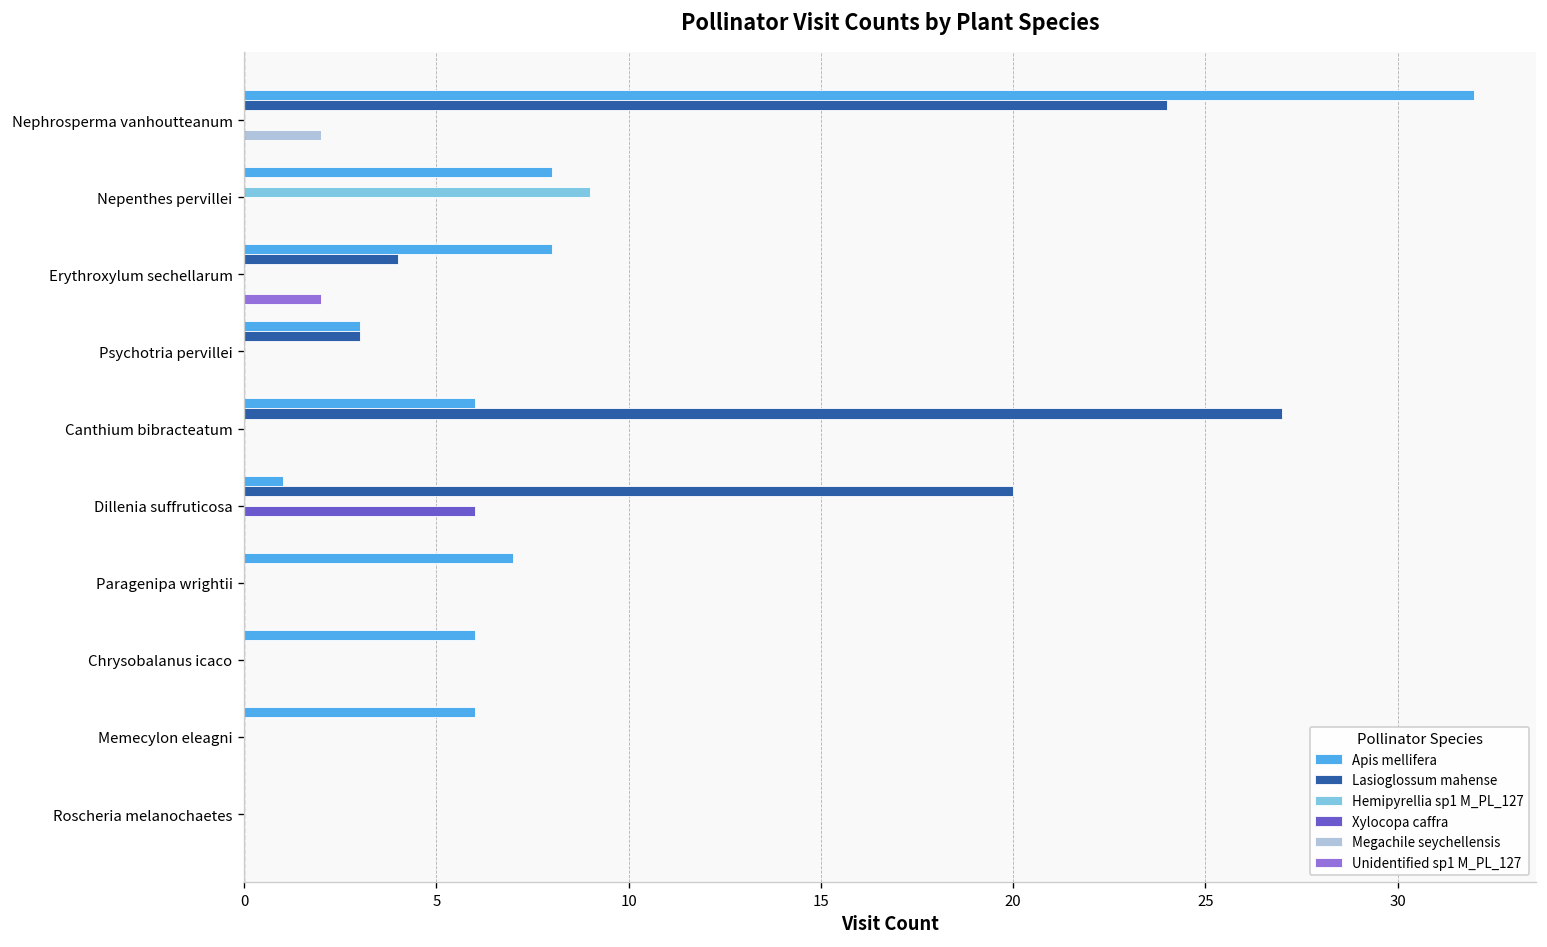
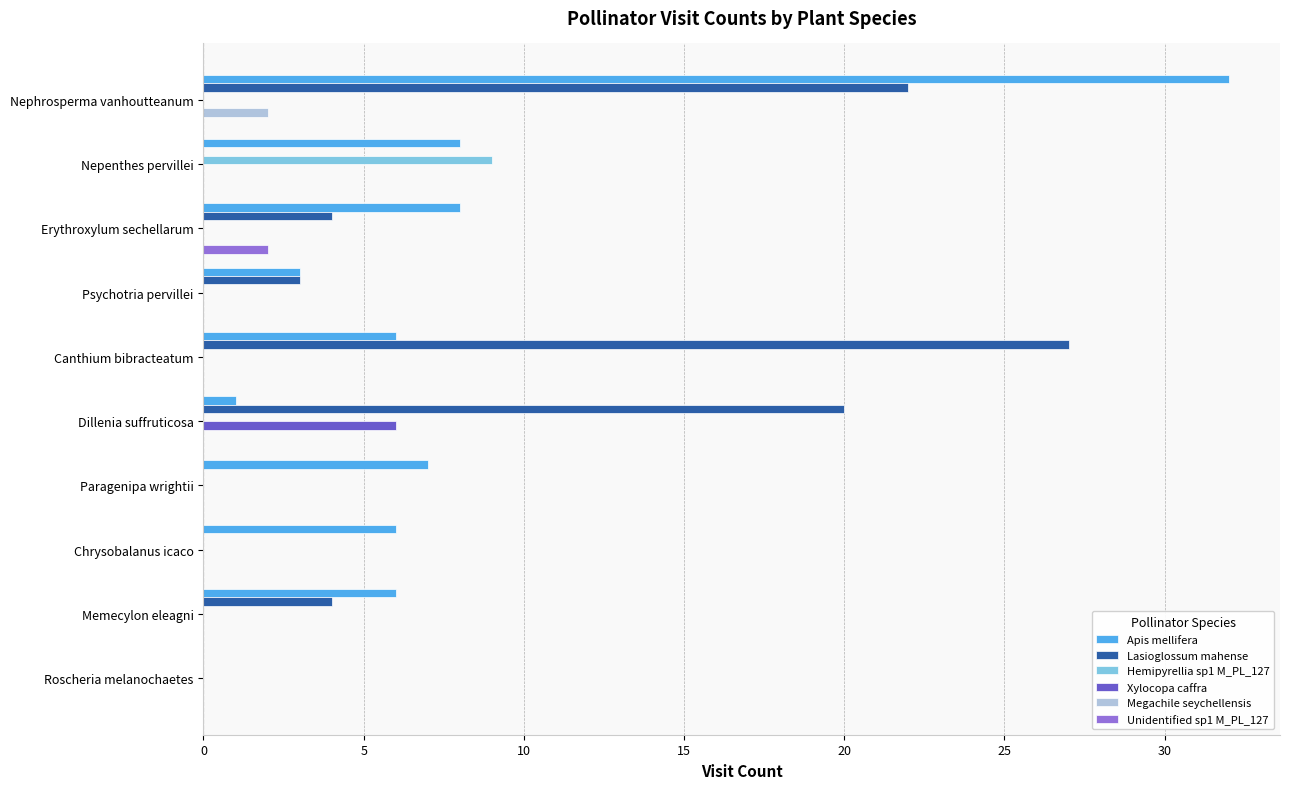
Lasioglossum mahense, Nephrosperma vanhoutteanum: 24 -> 22
Lasioglossum mahense, Memecylon eleagni: 0 -> 4
